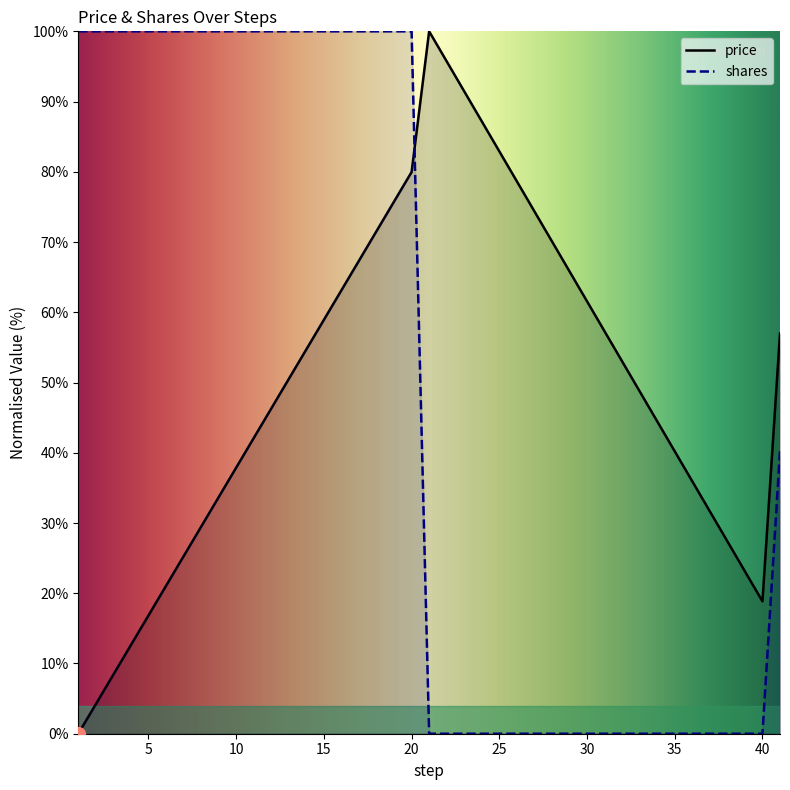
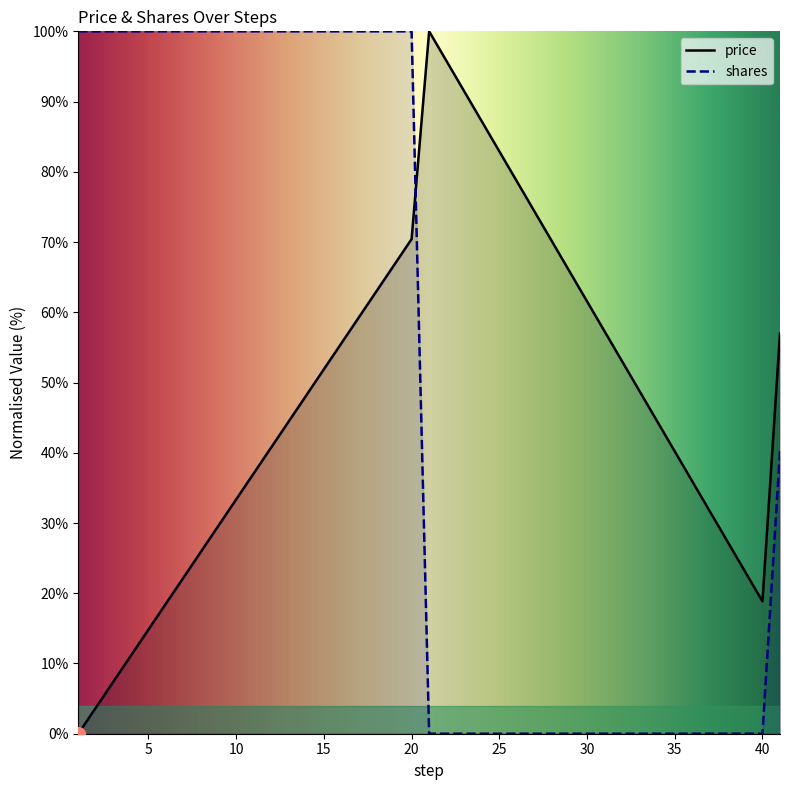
price, 20: 80% -> 70%
